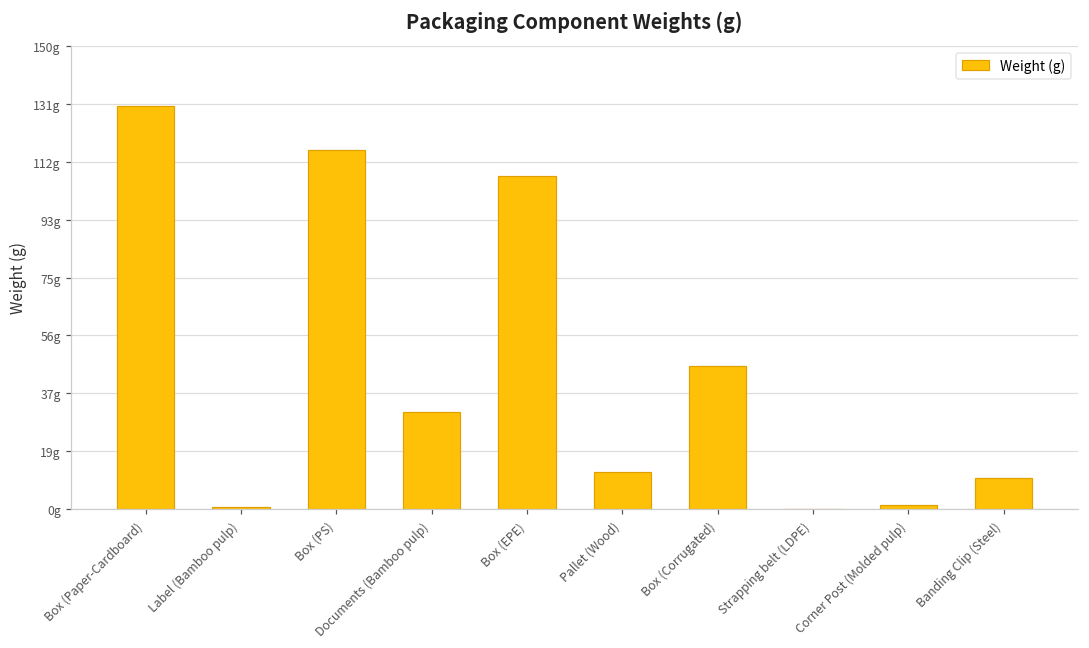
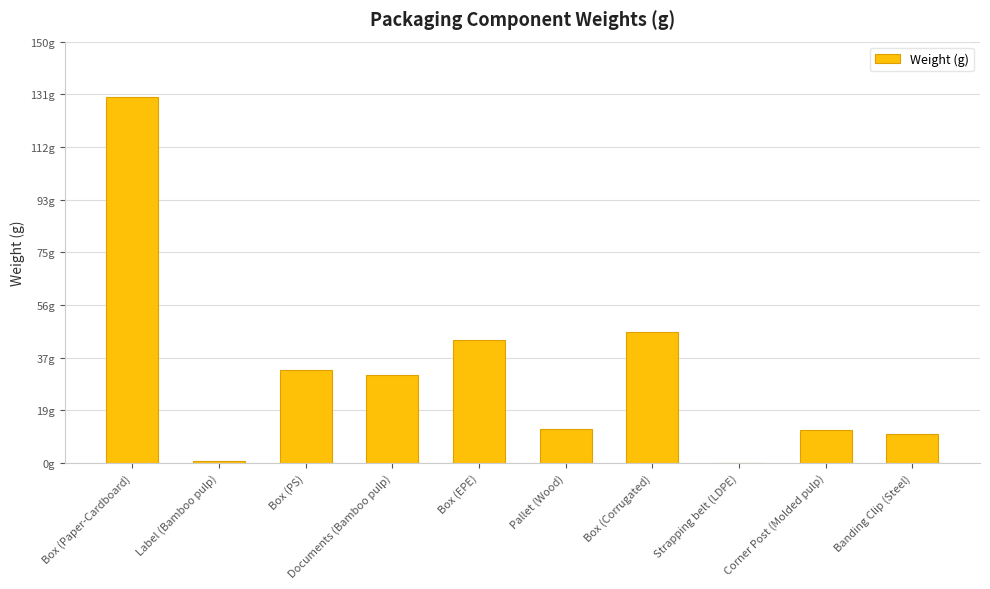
Box (PS): 116g -> 33g
Box (EPE): 107g -> 44g
Corner Post (Molded pulp): 1g -> 12g
